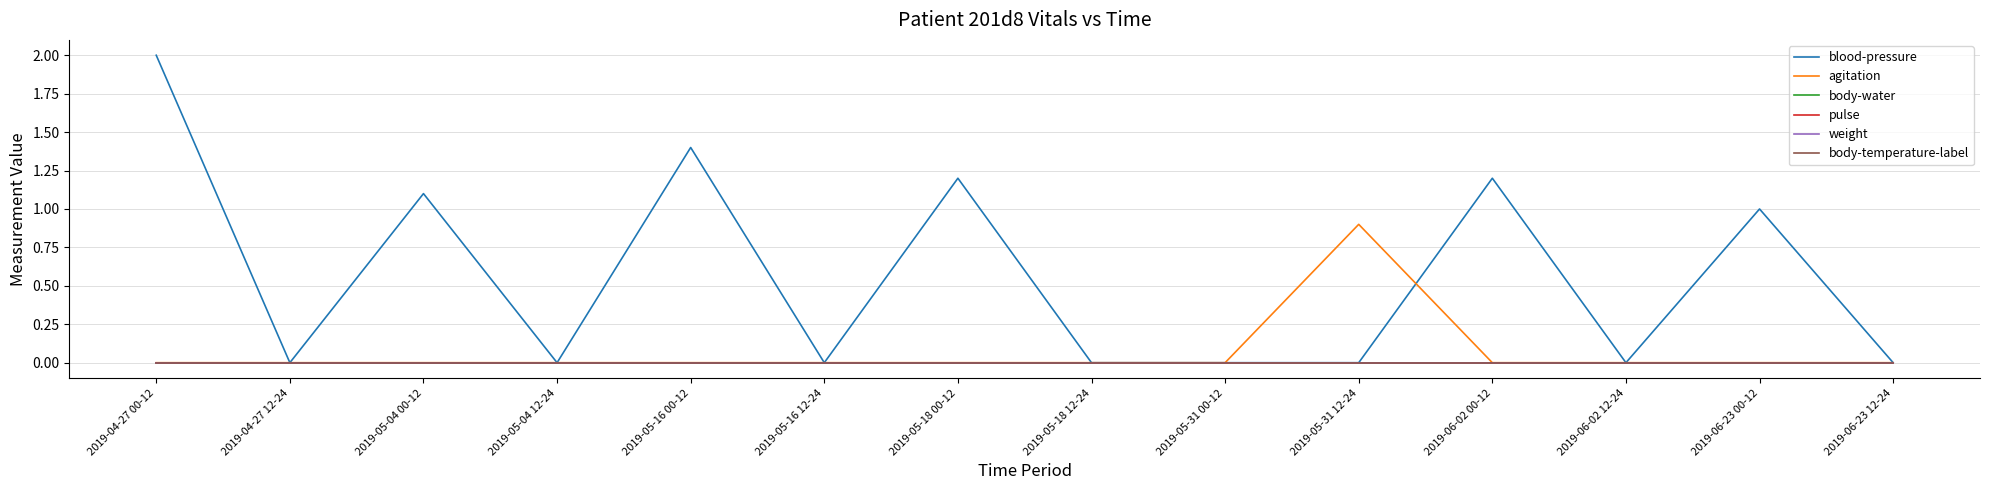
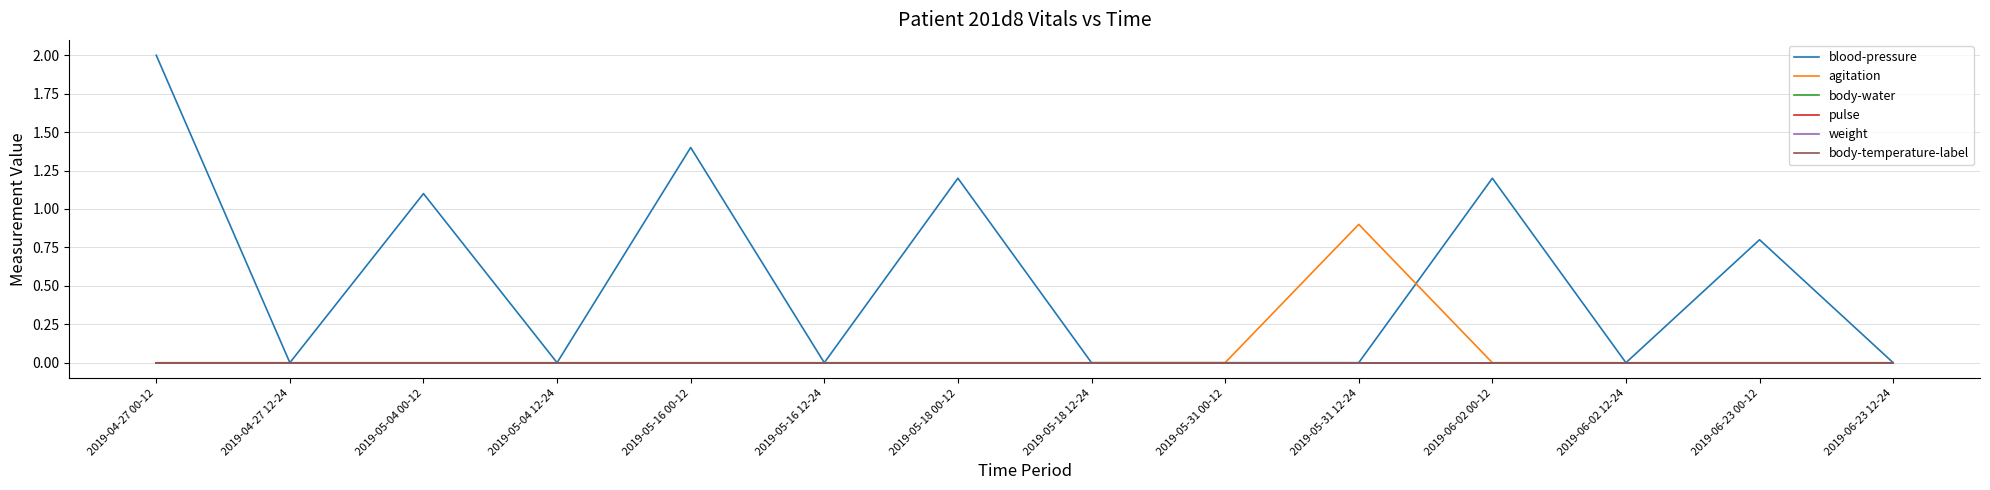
blood-pressure, 2019-06-23 00-12: 1.0 -> 0.8
